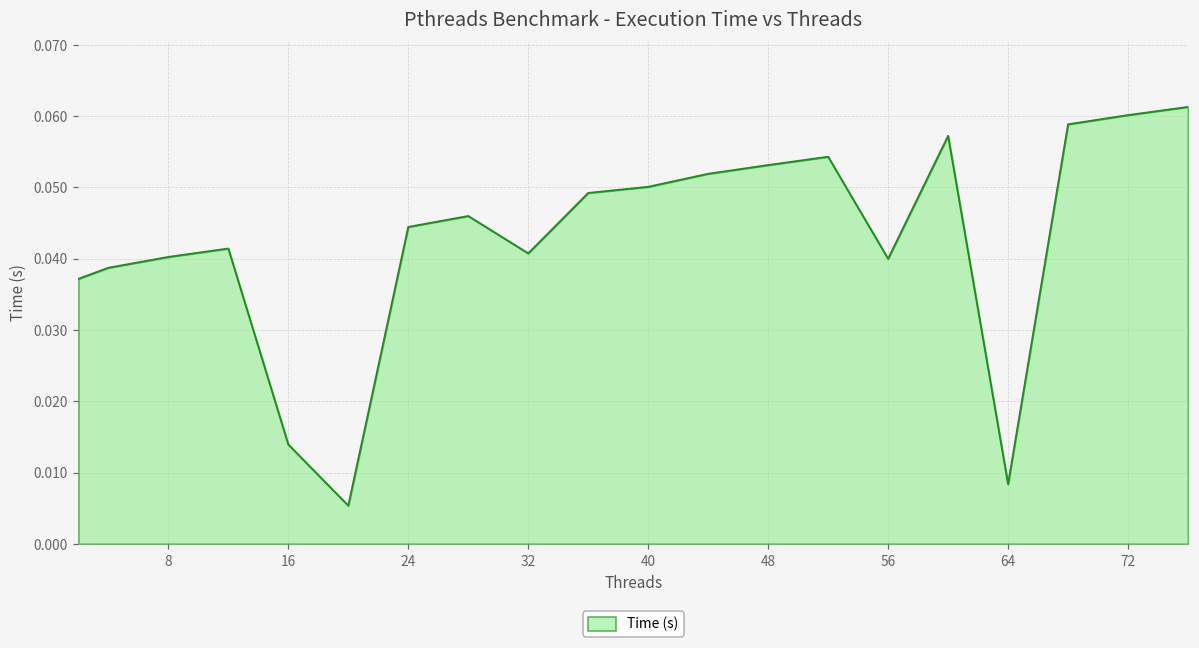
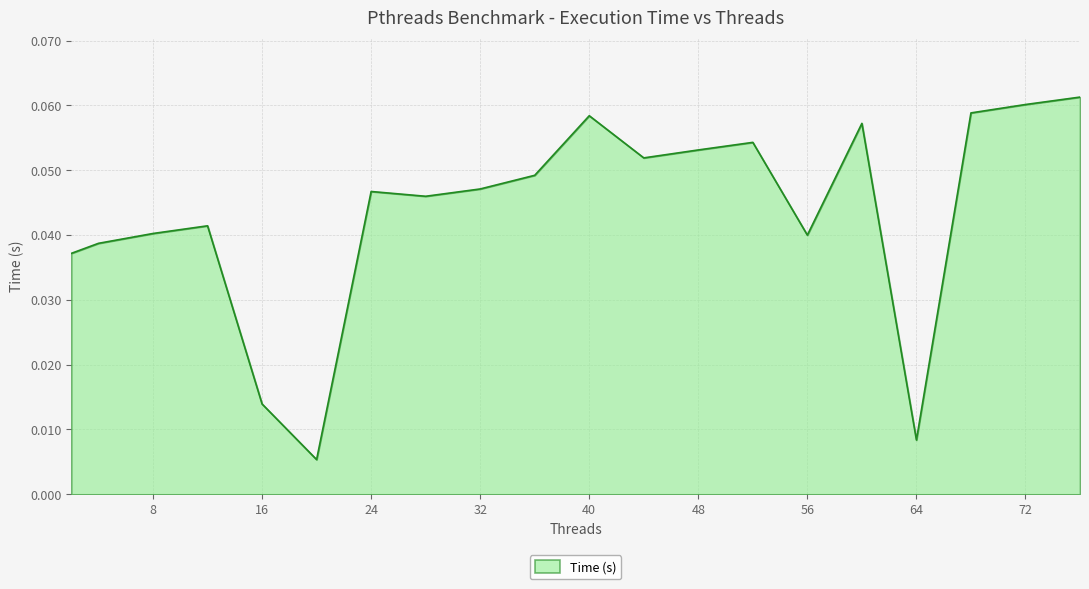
24: 0.044 -> 0.047
32: 0.041 -> 0.047
40: 0.050 -> 0.058
